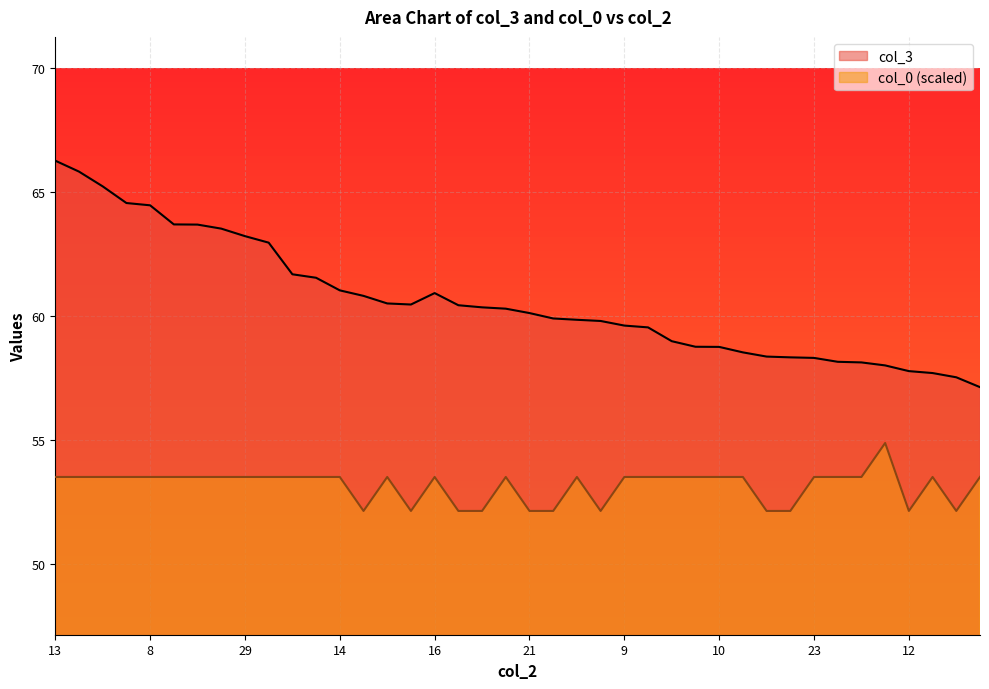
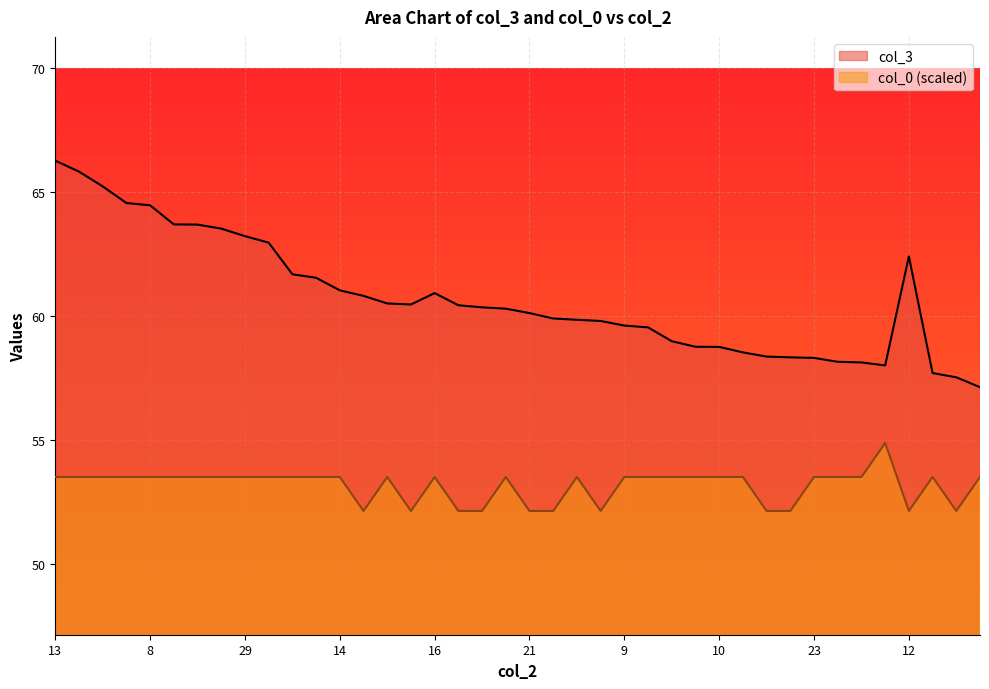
col_3, 12: 57.8 -> 62.4
